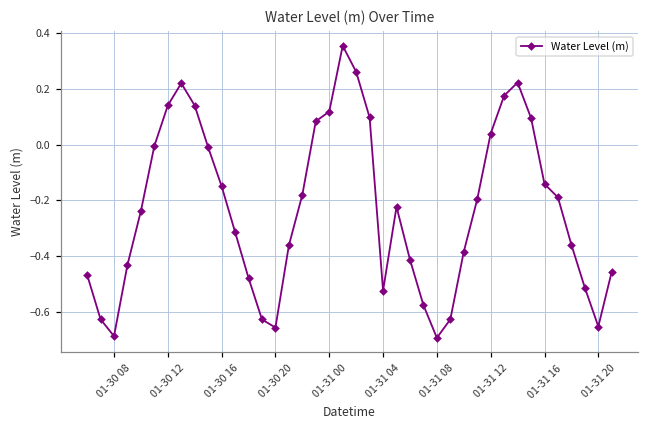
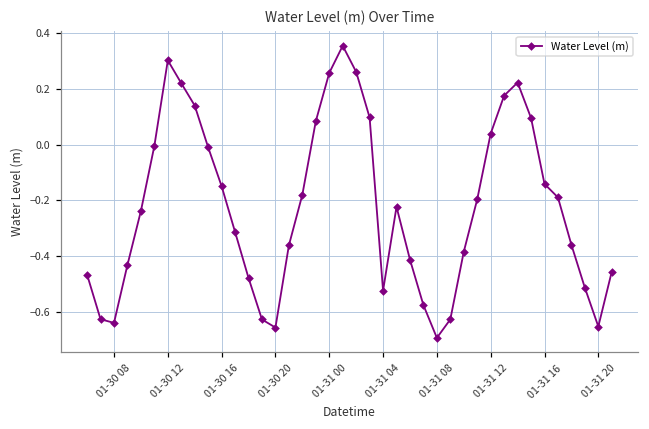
01-30 08: -0.69 -> -0.64
01-30 12: 0.14 -> 0.30
01-31 00: 0.12 -> 0.26
